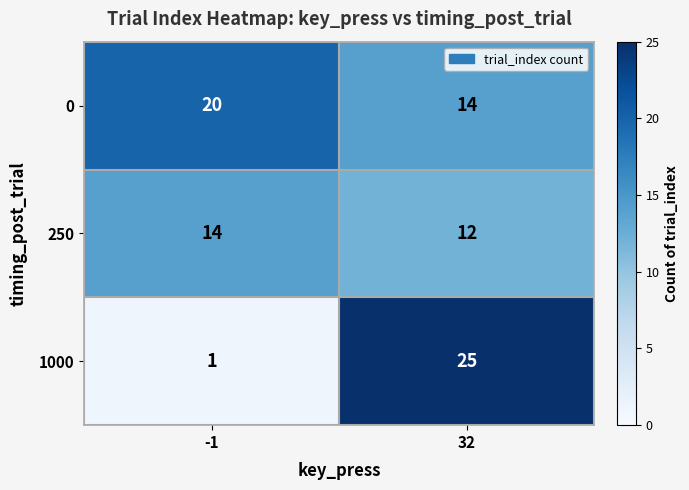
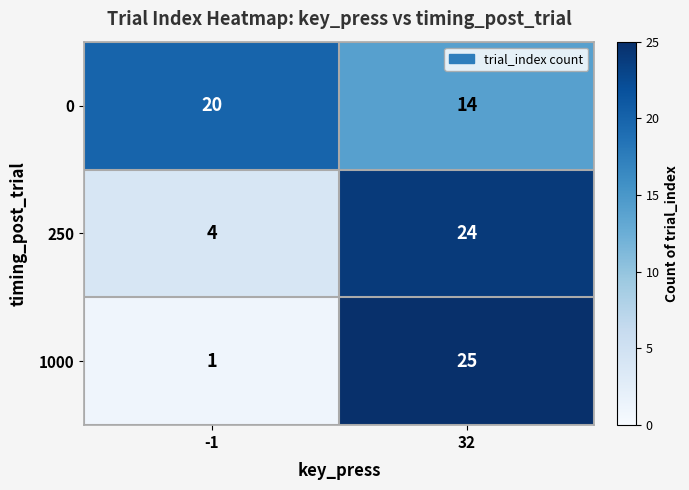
250, -1: 14 -> 4
250, 32: 12 -> 24
